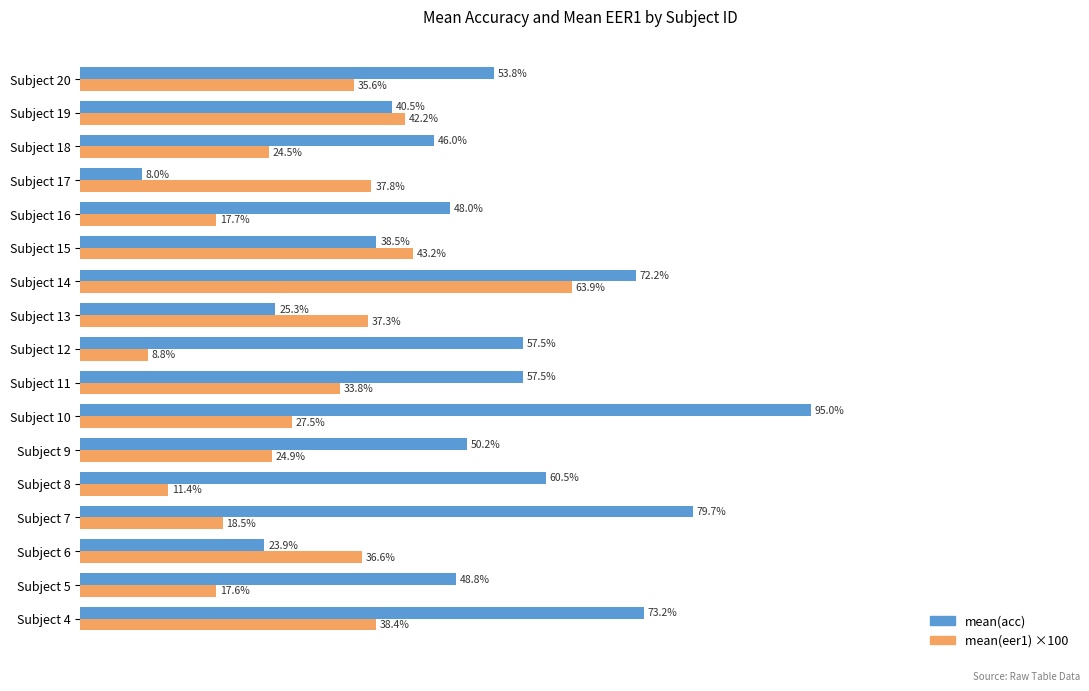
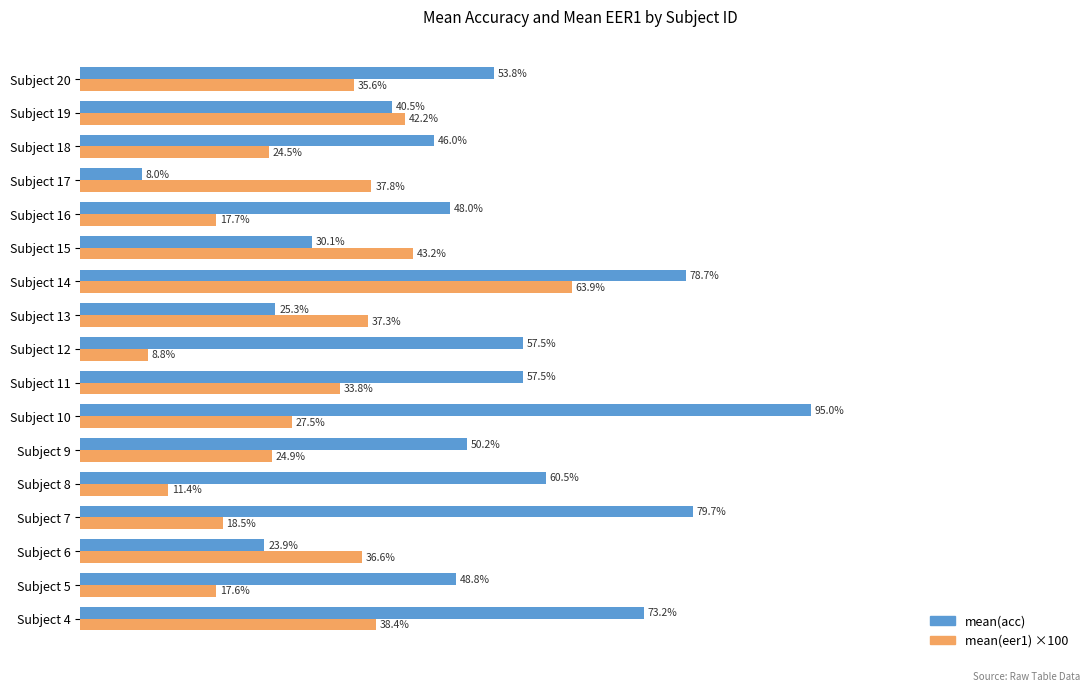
mean(acc), Subject 15: 38.5% -> 30.1%
mean(acc), Subject 14: 72.2% -> 78.7%
